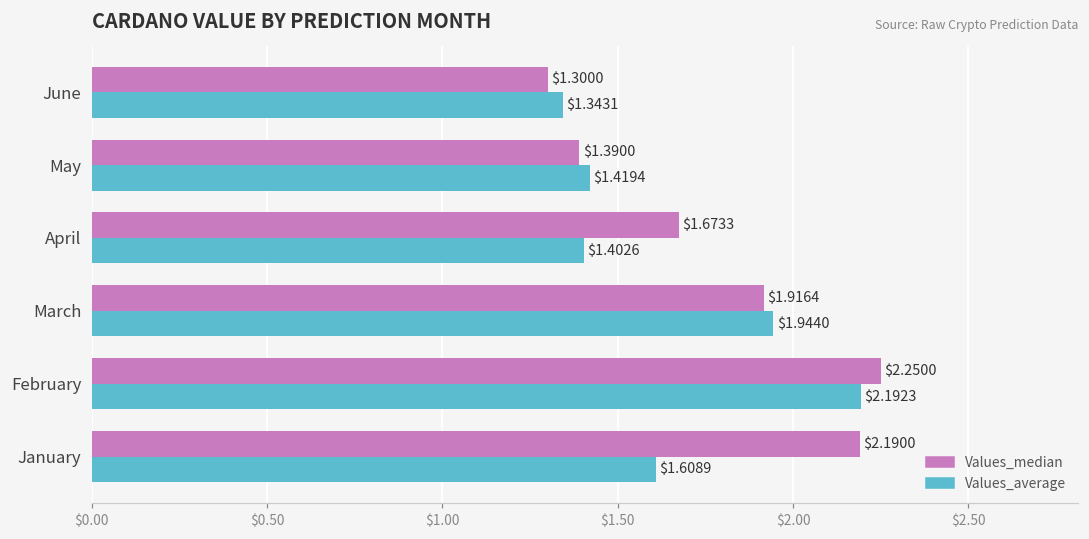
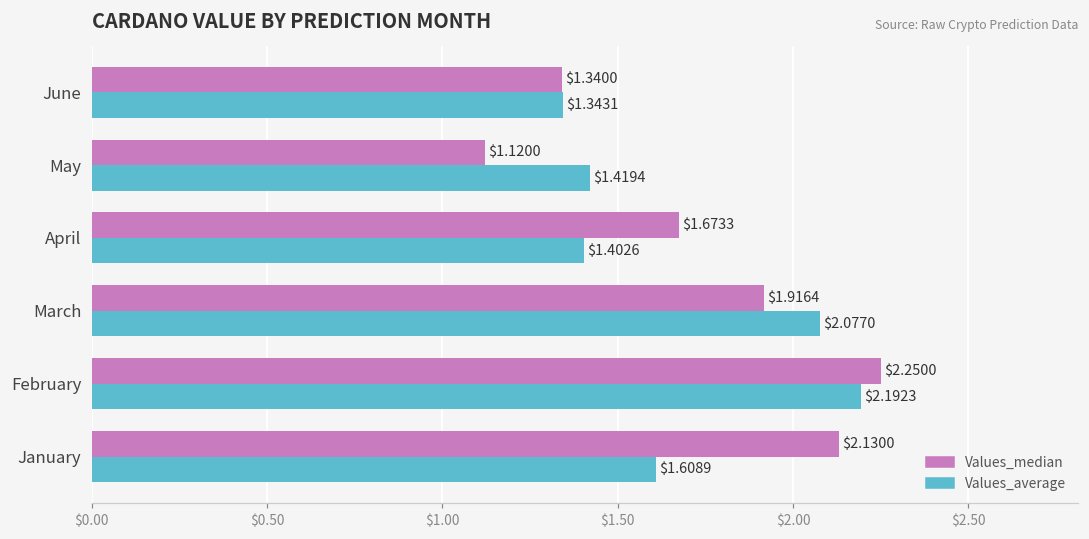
Values_median, June: $1.3000 -> $1.3400
Values_median, May: $1.3900 -> $1.1200
Values_average, March: $1.9440 -> $2.0770
Values_median, January: $2.1900 -> $2.1300
